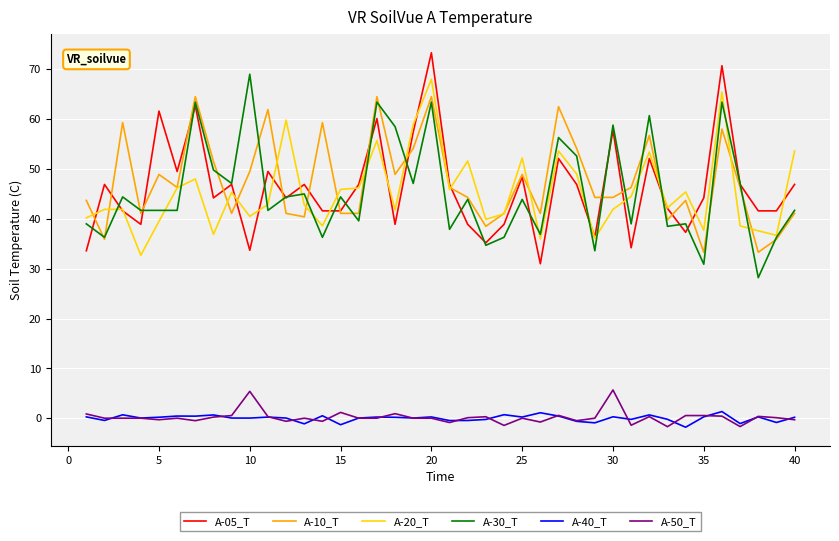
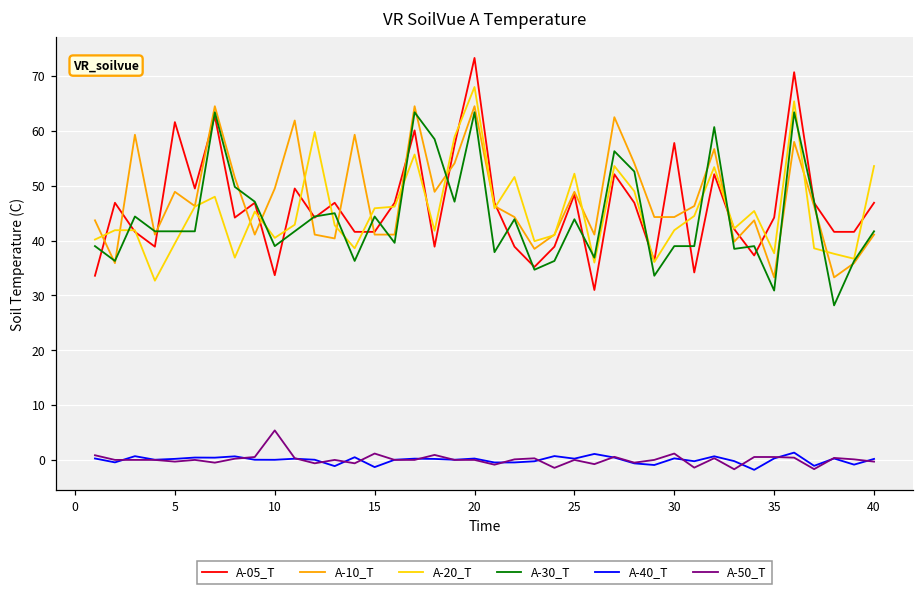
A-30_T, 10: 69 -> 39
A-30_T, 30: 59 -> 39
A-50_T, 30: 6 -> 1
